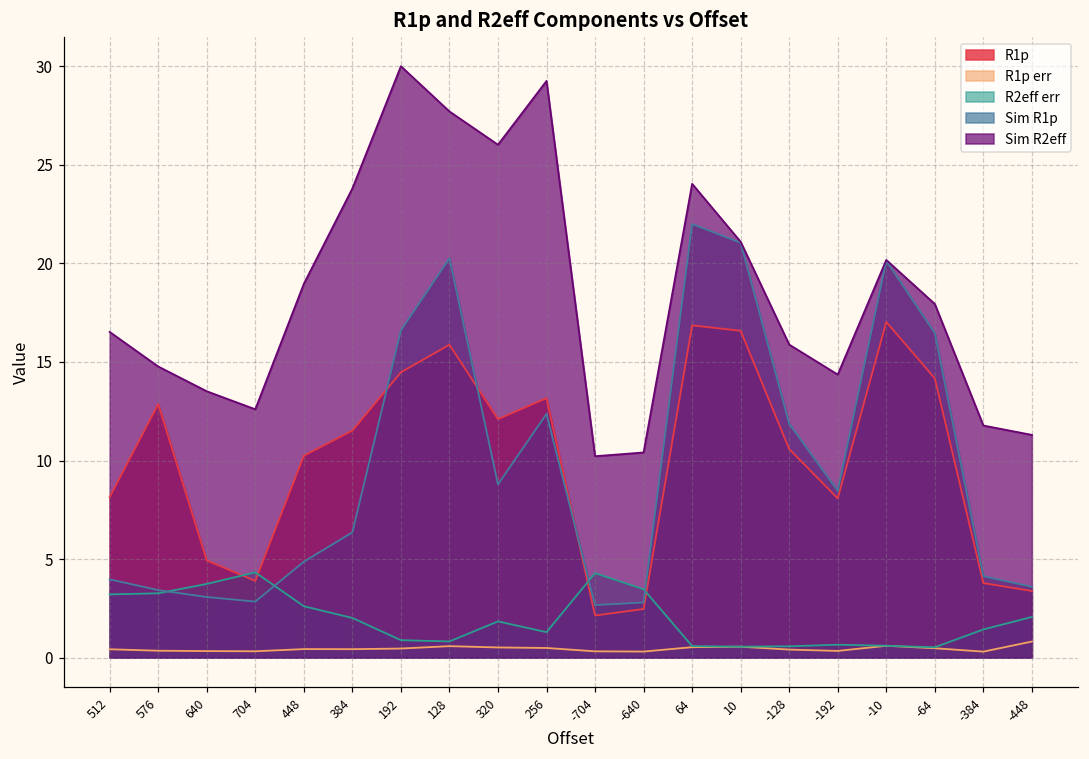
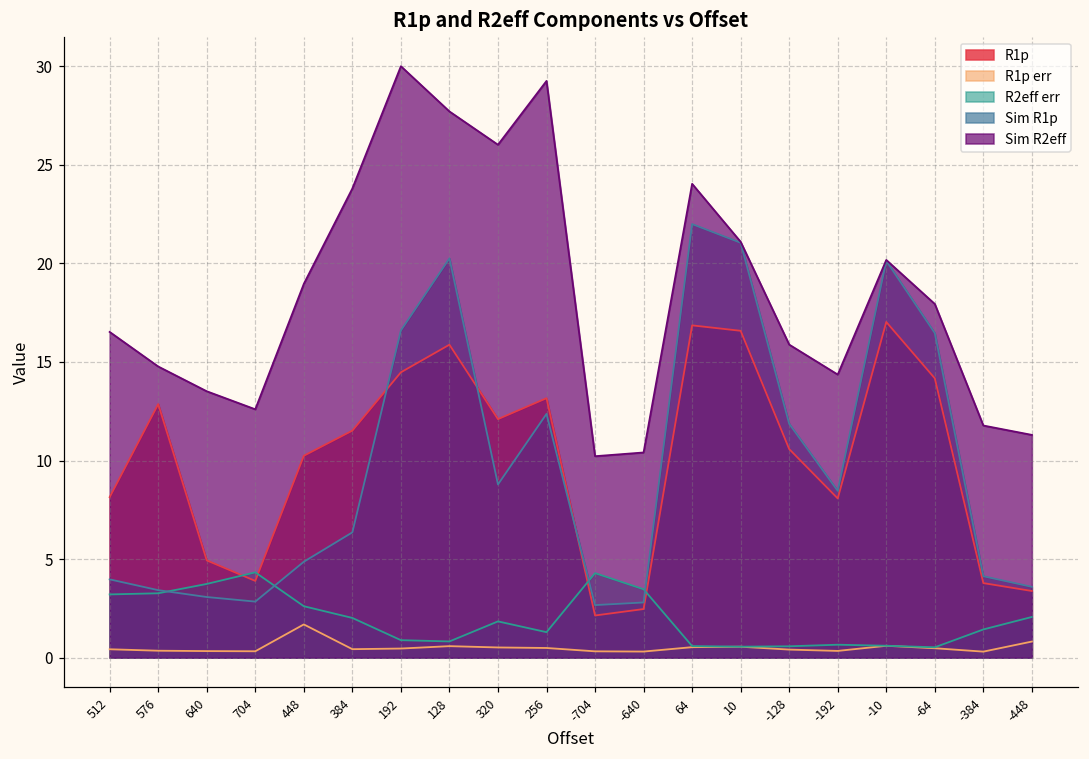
R1p err, 448: 0.4 -> 1.7
